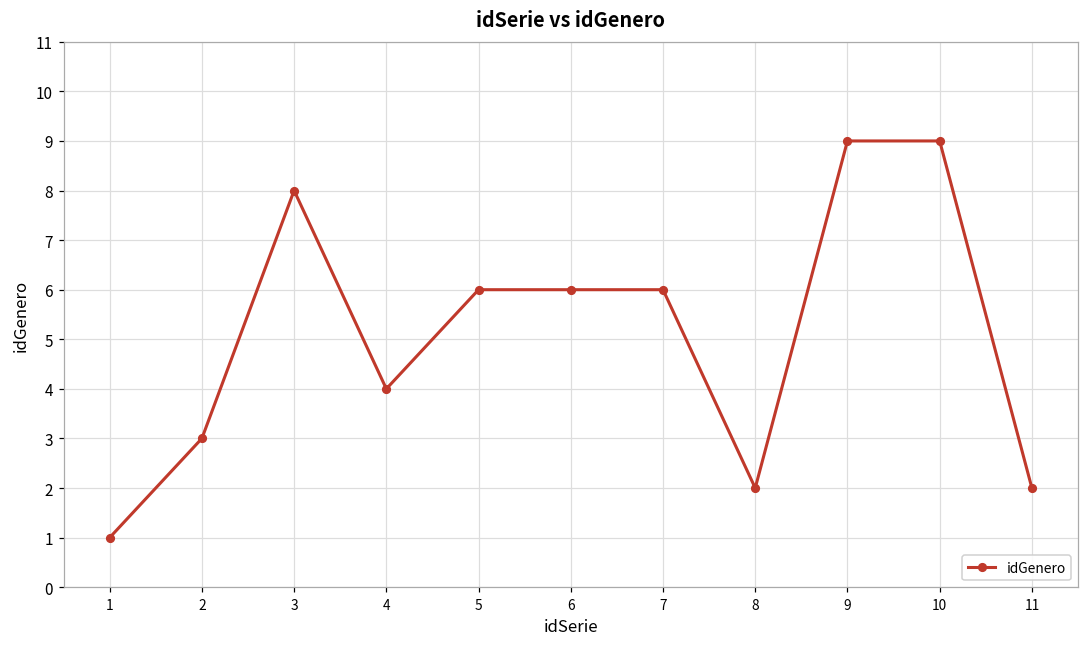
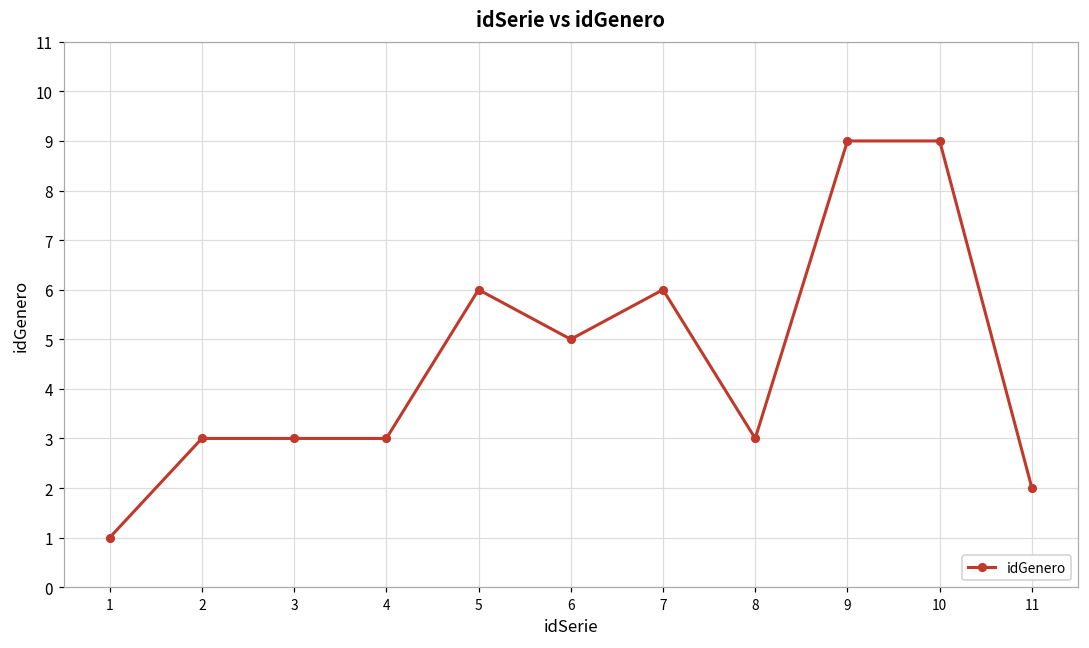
3: 8 -> 3
4: 4 -> 3
6: 6 -> 5
8: 2 -> 3
